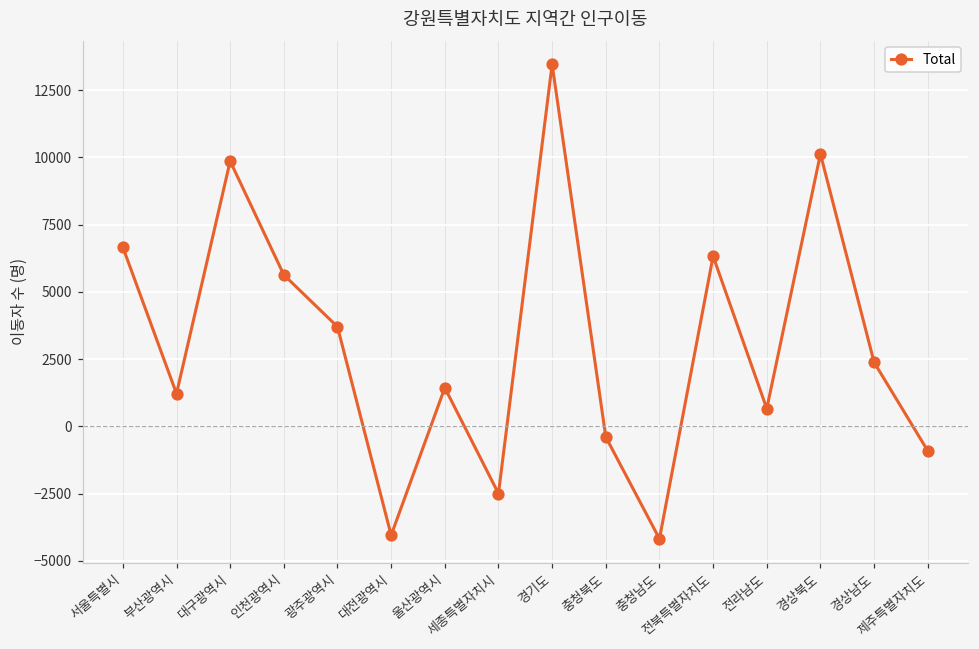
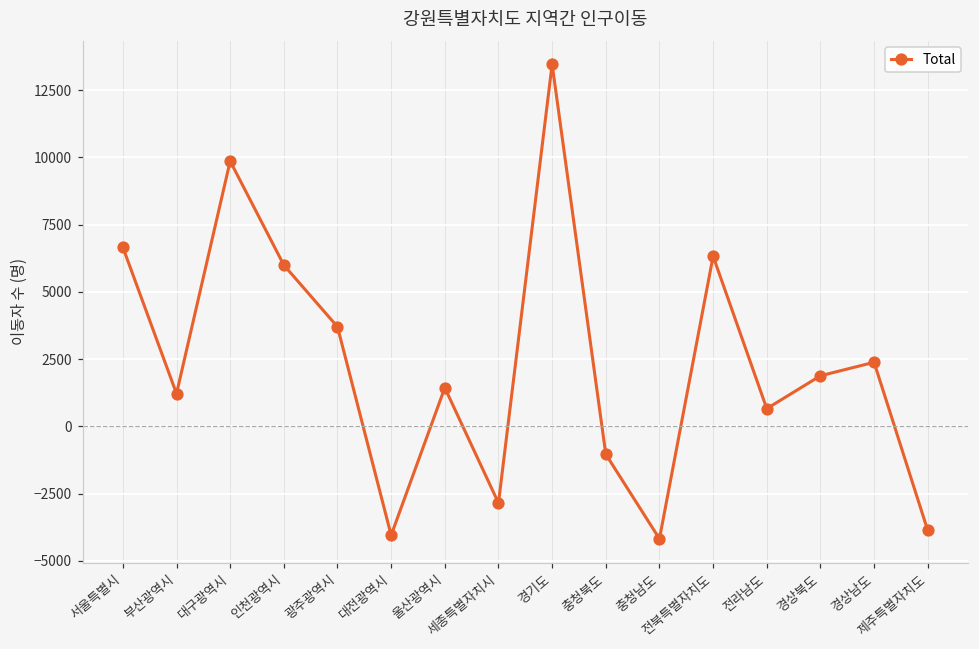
인천광역시: 5600 -> 6000
세종특별자치시: -2500 -> -2900
충청북도: -400 -> -1000
경상북도: 10100 -> 1900
제주특별자치도: -900 -> -3900
